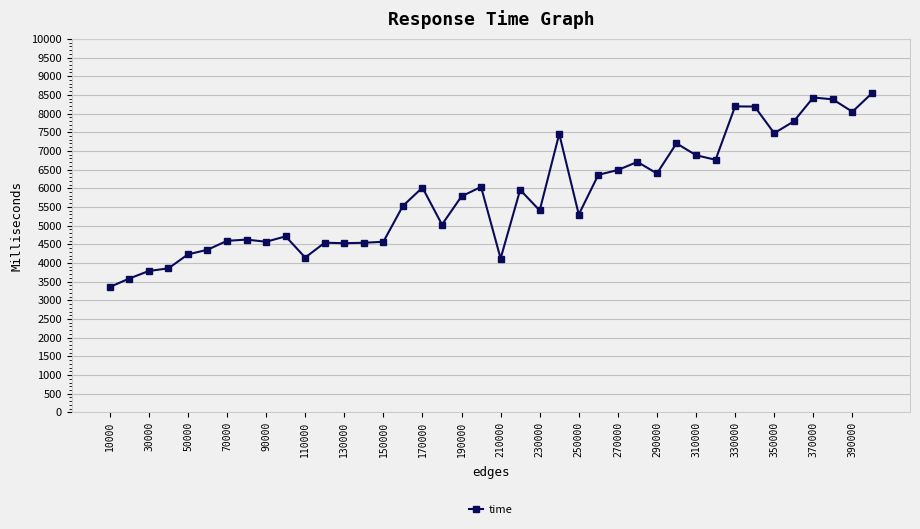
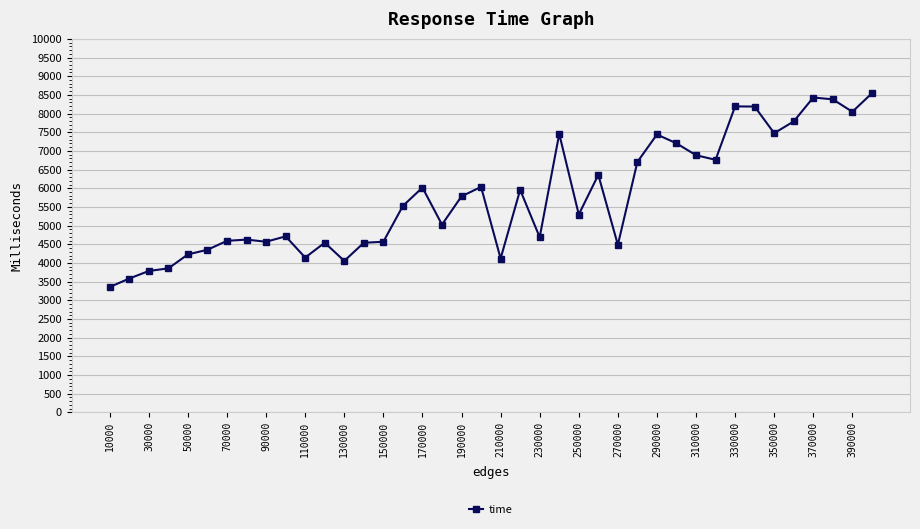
130000: 4500 -> 4100
230000: 5400 -> 4700
270000: 6500 -> 4500
290000: 6400 -> 7400
